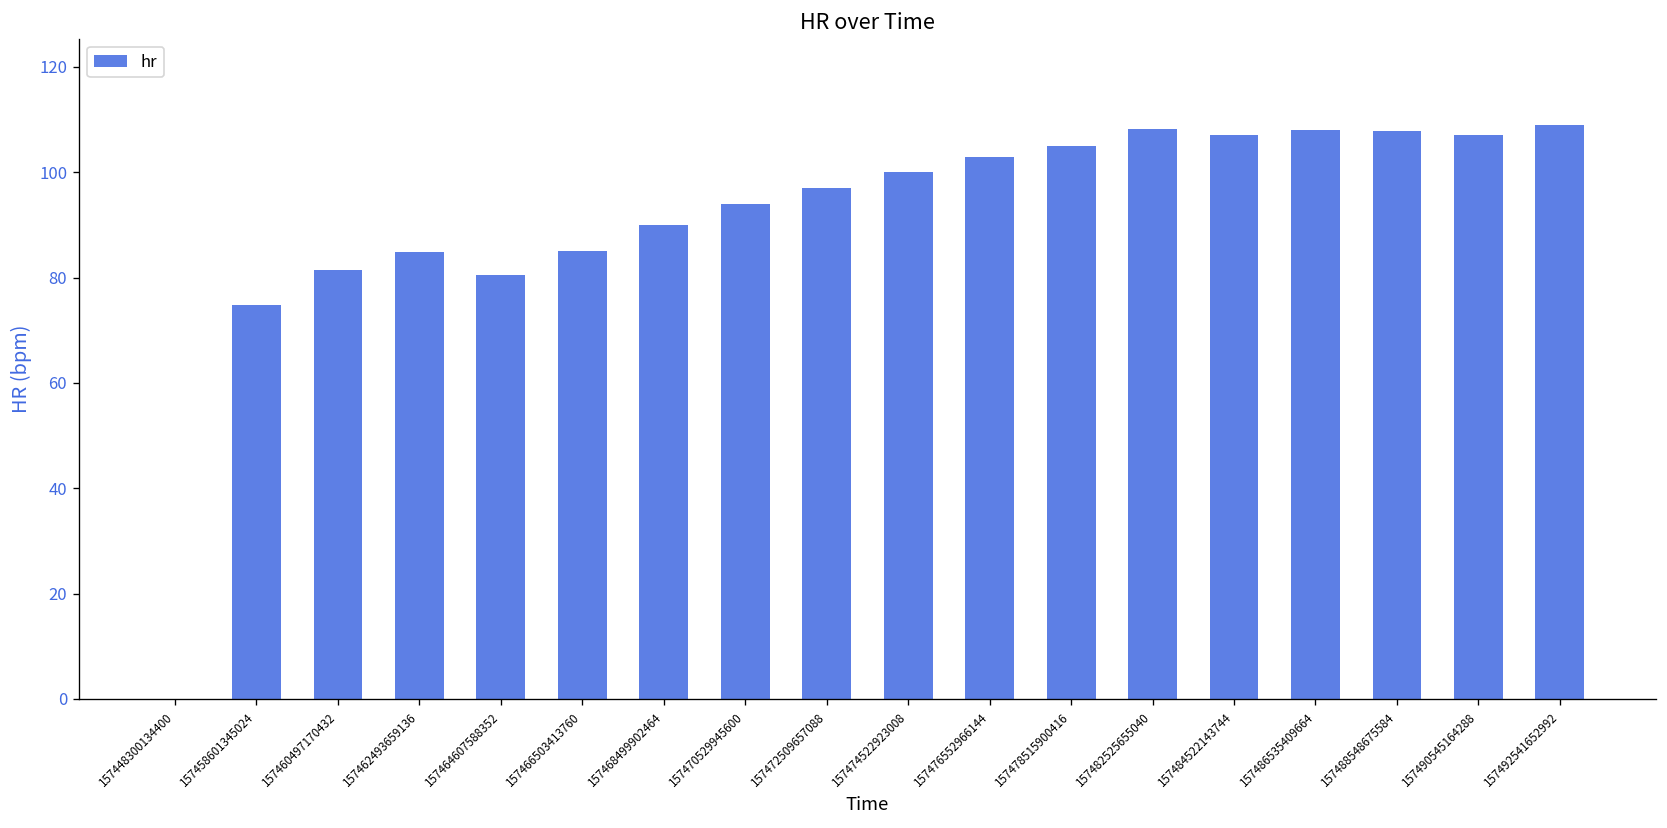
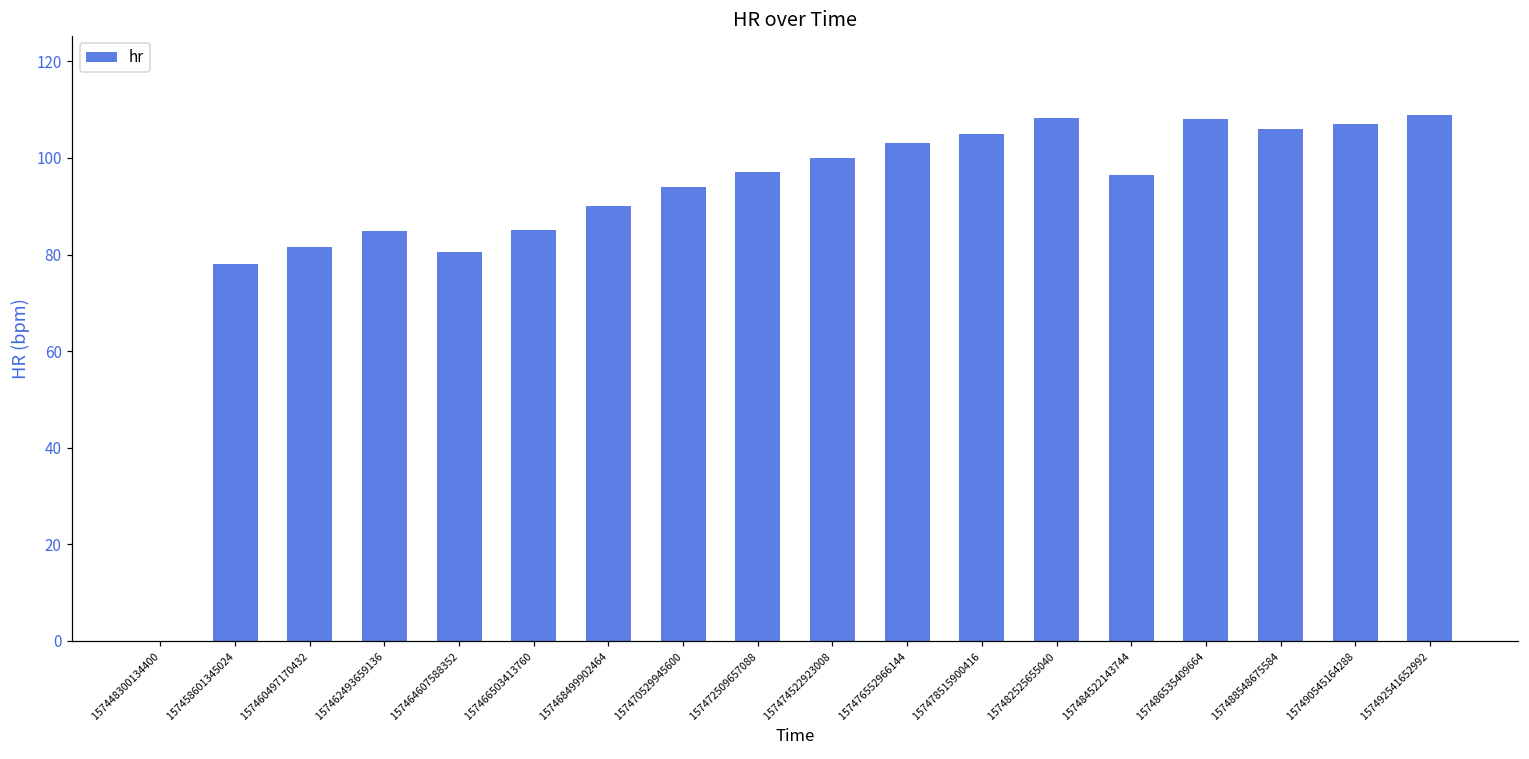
157458601345024: 75 -> 78
157484522143744: 107 -> 97
157488548675584: 108 -> 106
